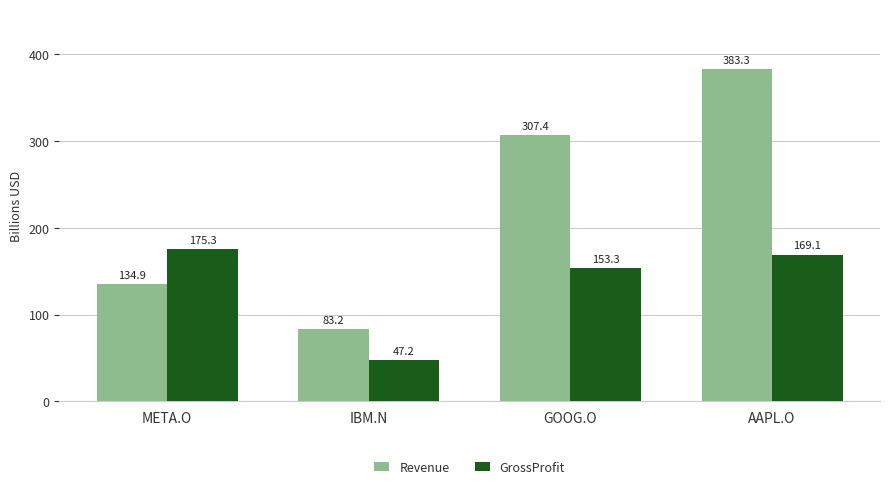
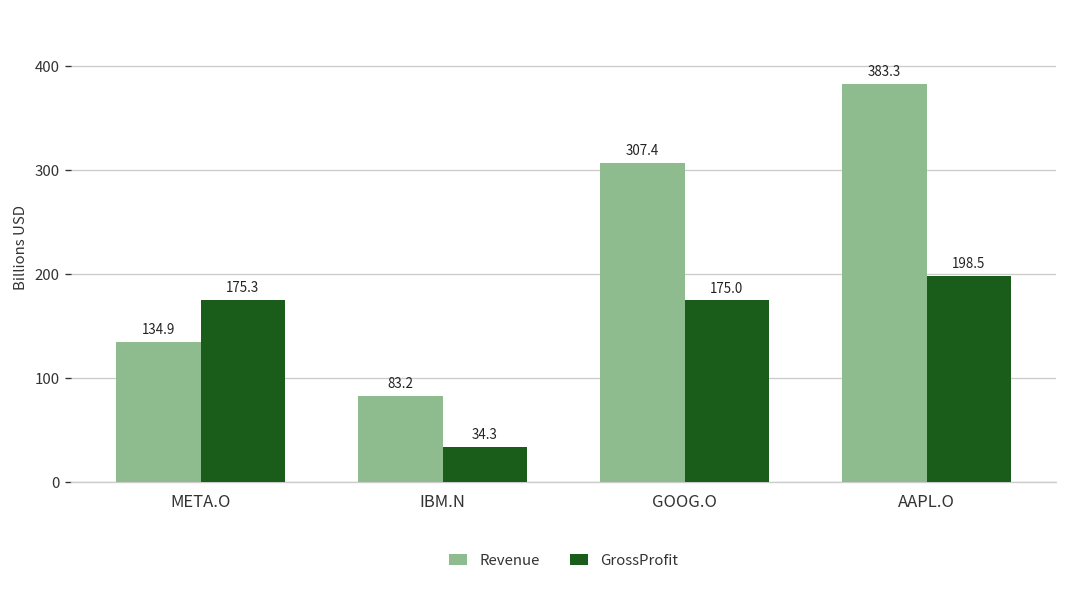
GrossProfit, IBM.N: 47.2 -> 34.3
GrossProfit, GOOG.O: 153.3 -> 175.0
GrossProfit, AAPL.O: 169.1 -> 198.5
